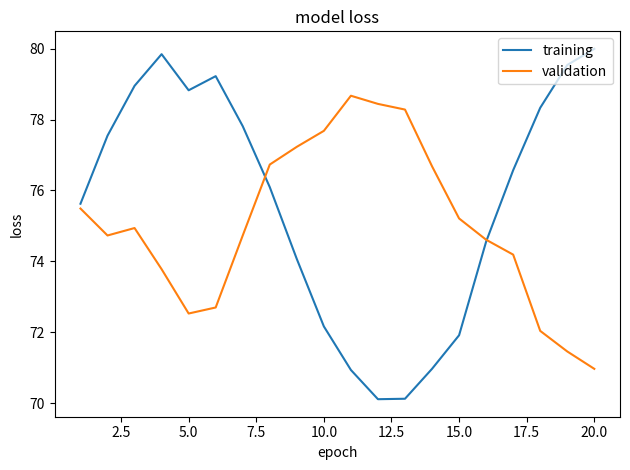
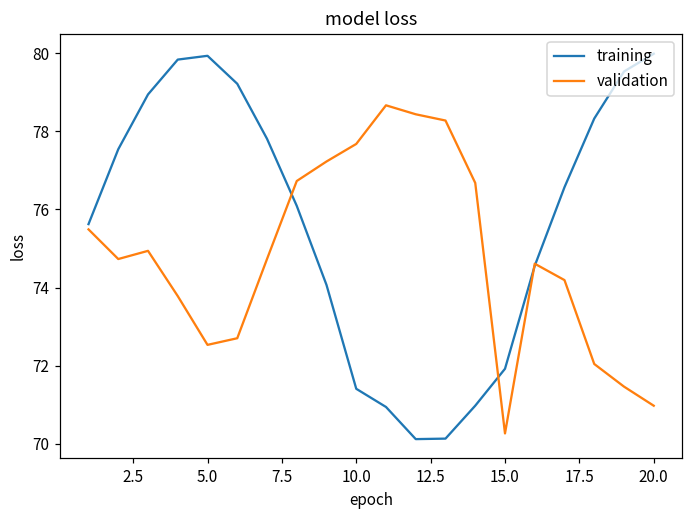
training, 5.0: 78.8 -> 79.9
training, 10.0: 72.2 -> 71.4
validation, 15.0: 75.2 -> 70.3
